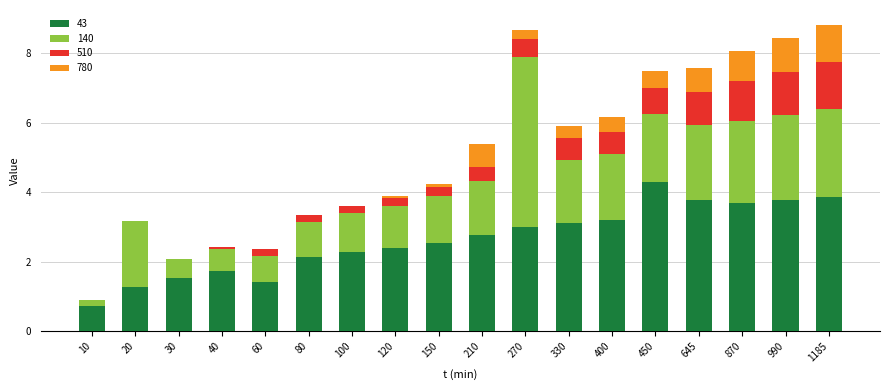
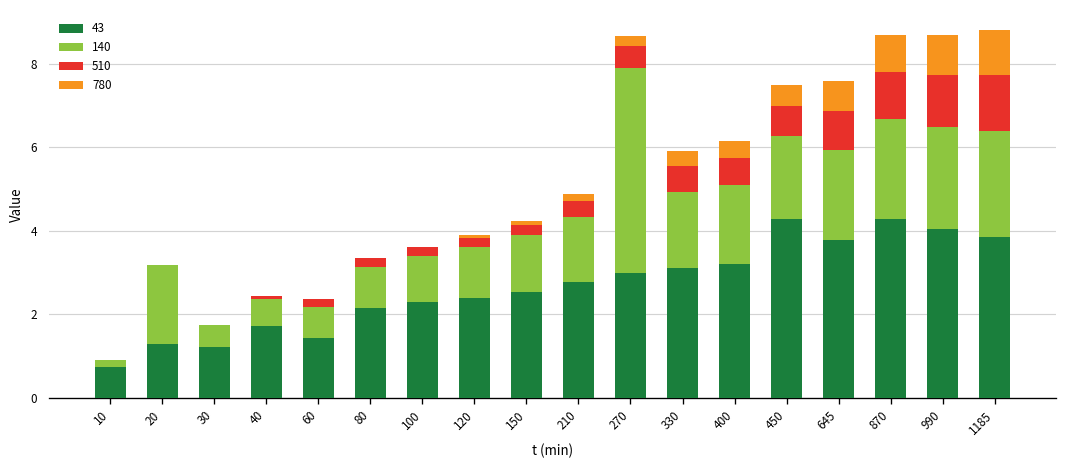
43, 30: 1.5 -> 1.2
780, 210: 0.7 -> 0.2
43, 870: 3.7 -> 4.3
43, 990: 3.8 -> 4.0
